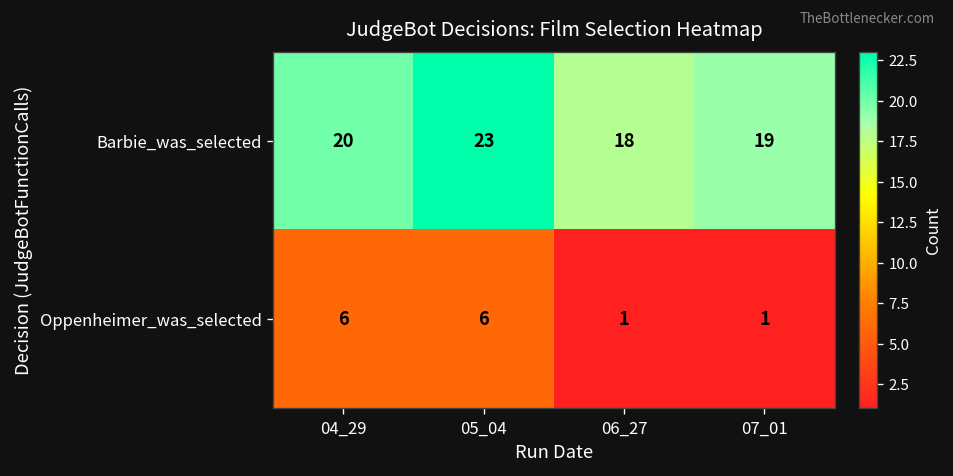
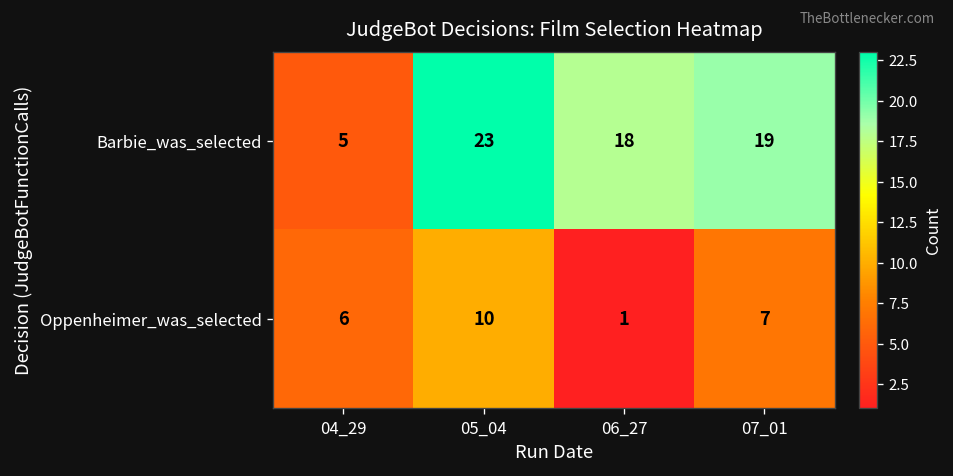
Barbie_was_selected, 04_29: 20 -> 5
Oppenheimer_was_selected, 05_04: 6 -> 10
Oppenheimer_was_selected, 07_01: 1 -> 7
